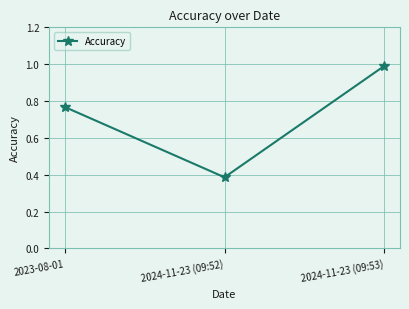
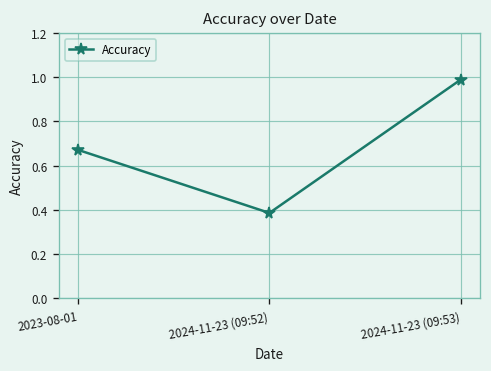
2023-08-01: 0.77 -> 0.67
